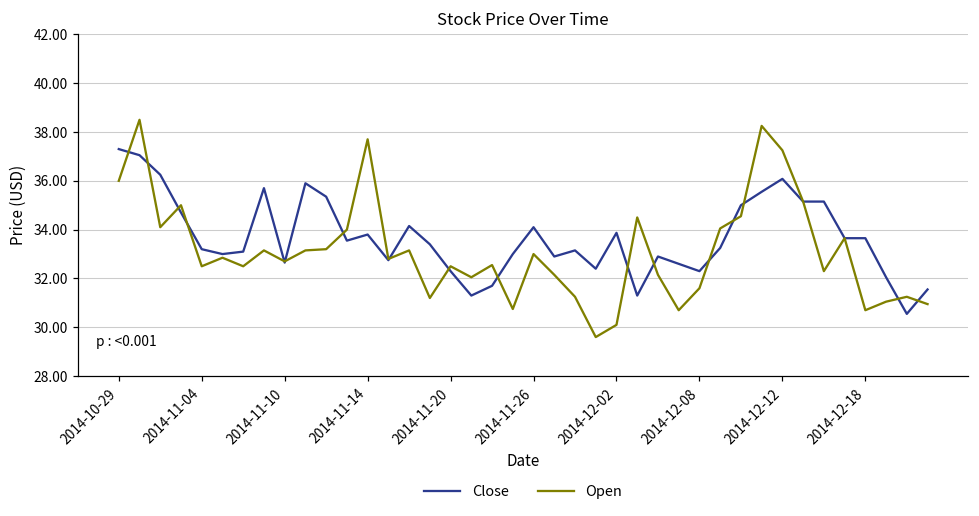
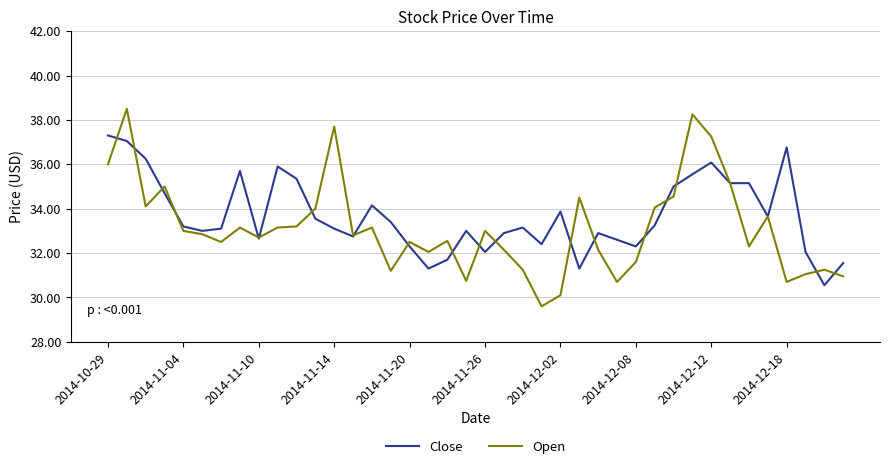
Open, 2014-11-04: 32.5 -> 33.0
Close, 2014-11-14: 33.8 -> 33.1
Close, 2014-11-26: 34.1 -> 32.1
Close, 2014-12-18: 33.7 -> 36.8
